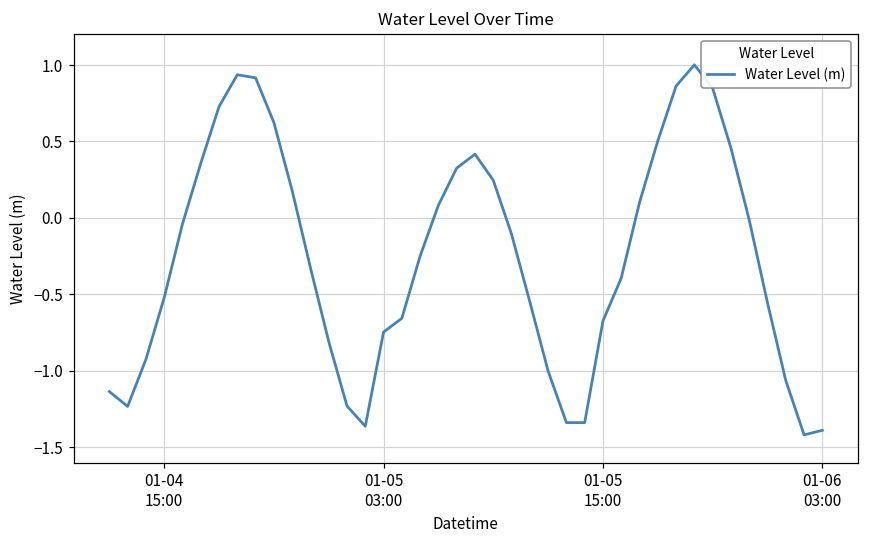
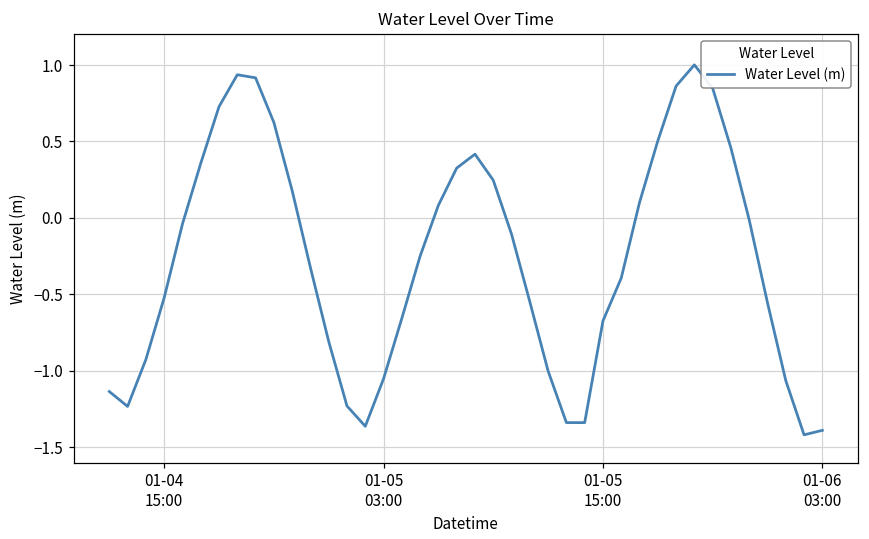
01-05 03:00: -0.75 -> -1.05
